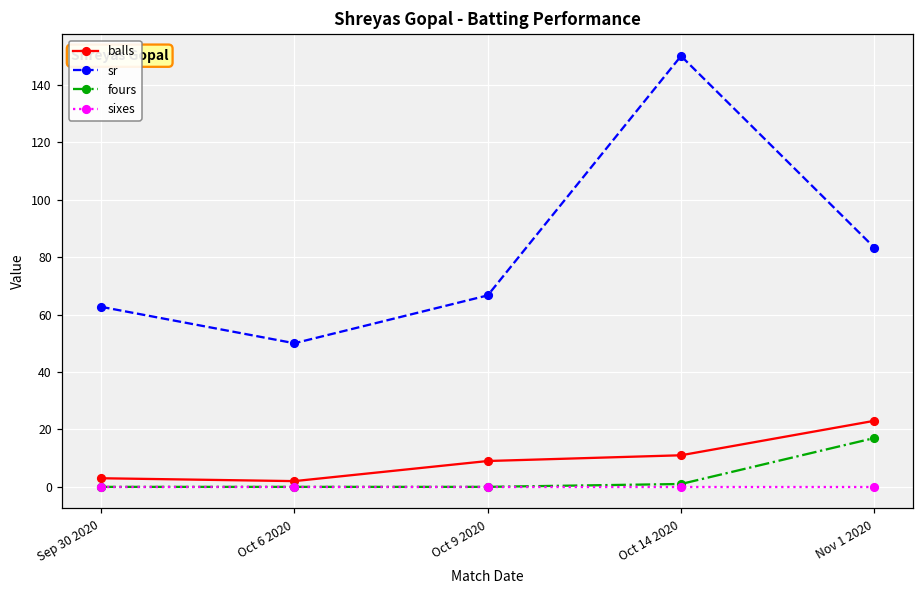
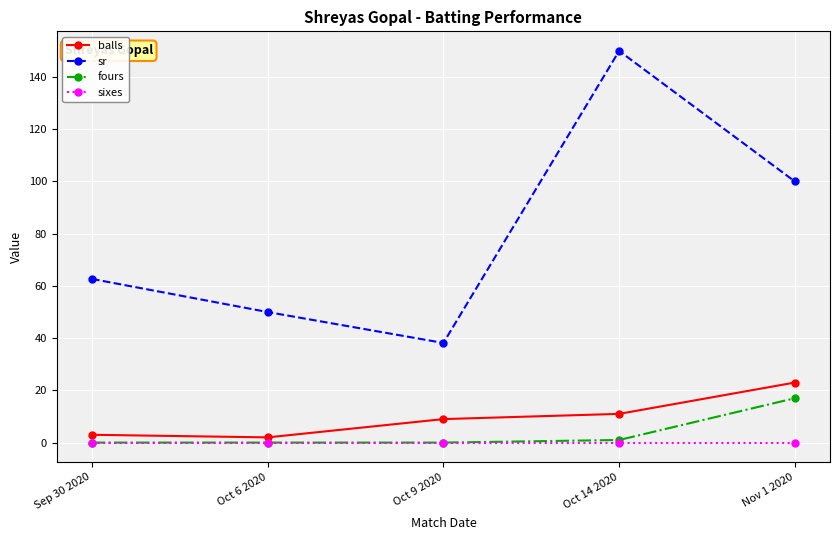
sr, Oct 9 2020: 67 -> 38
sr, Nov 1 2020: 83 -> 100
